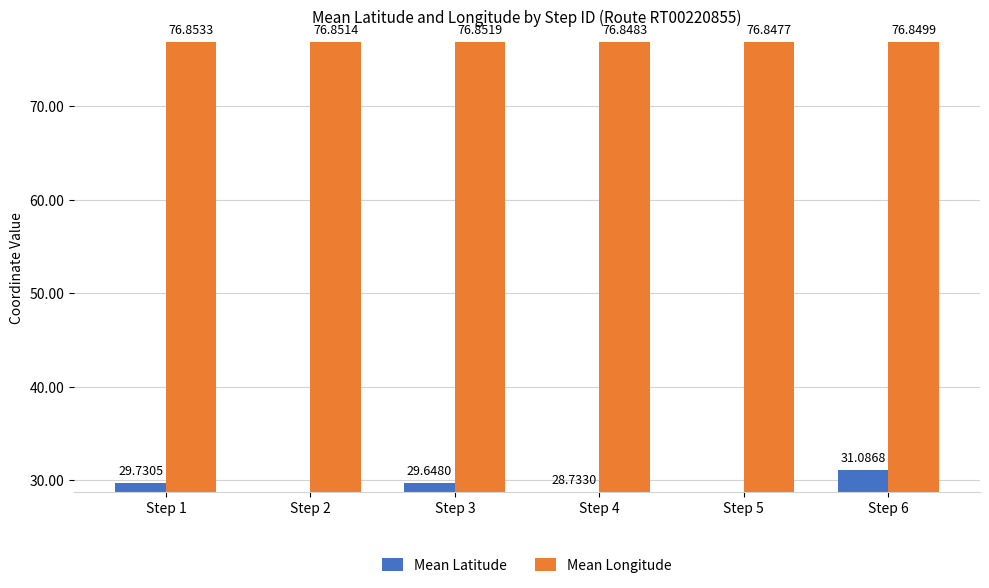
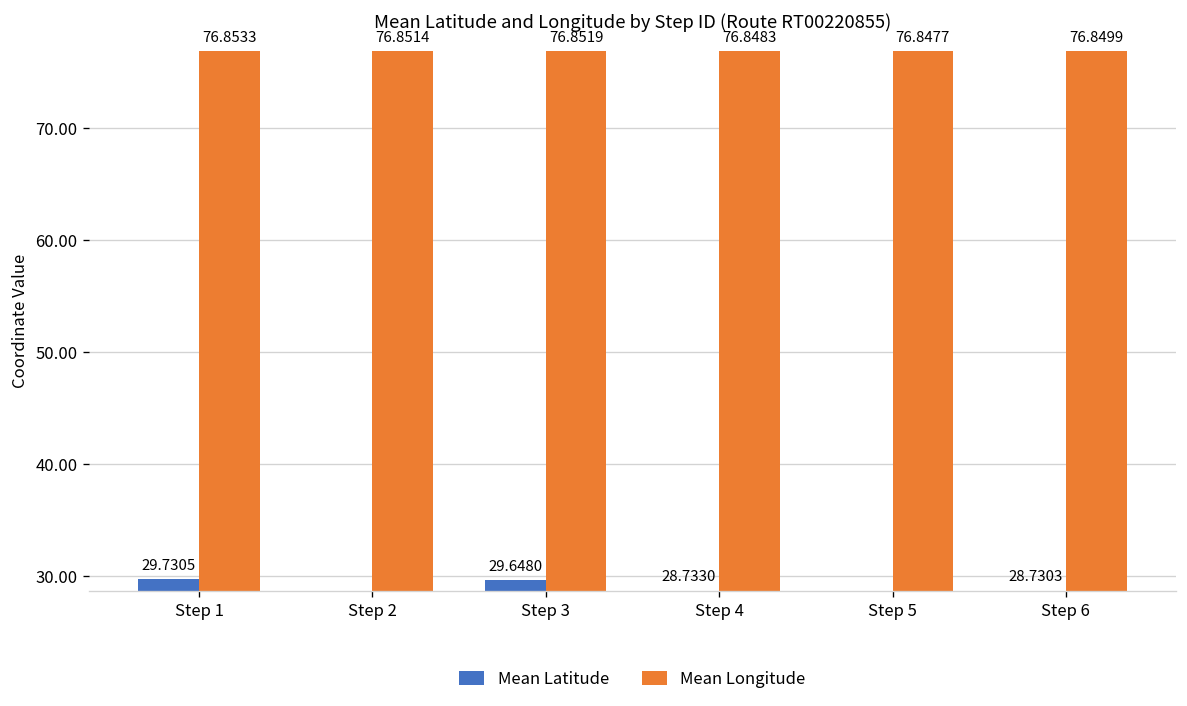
Mean Latitude, Step 6: 31.0868 -> 28.7303
